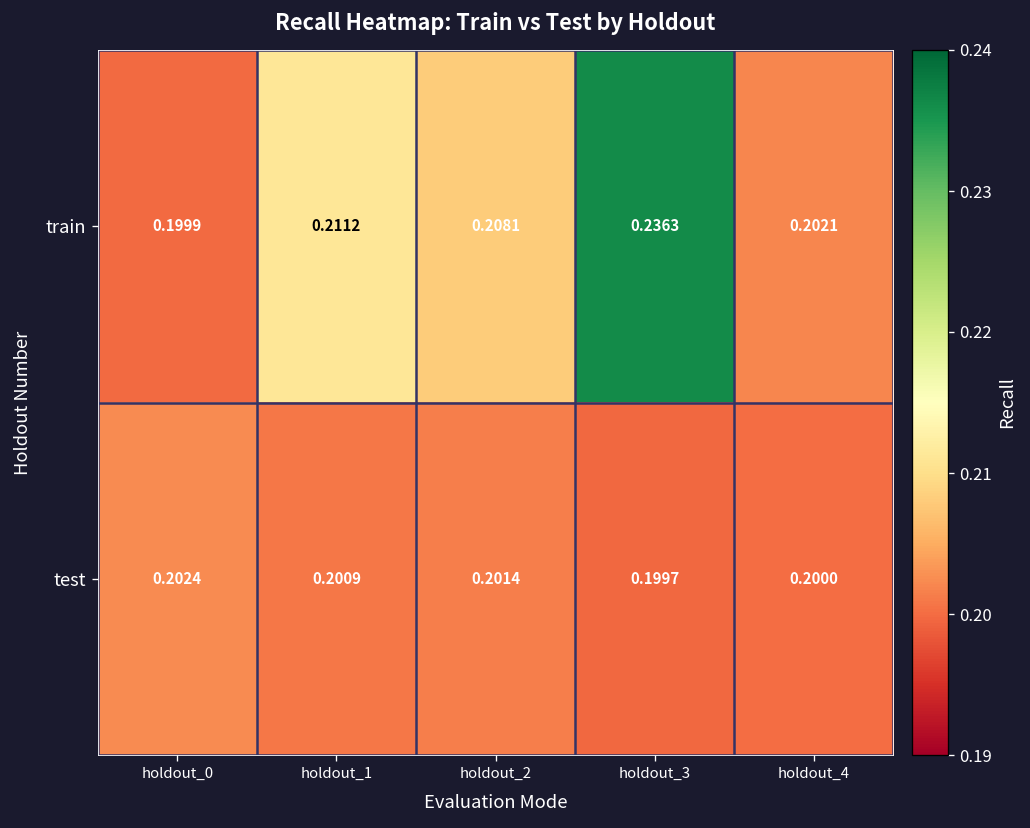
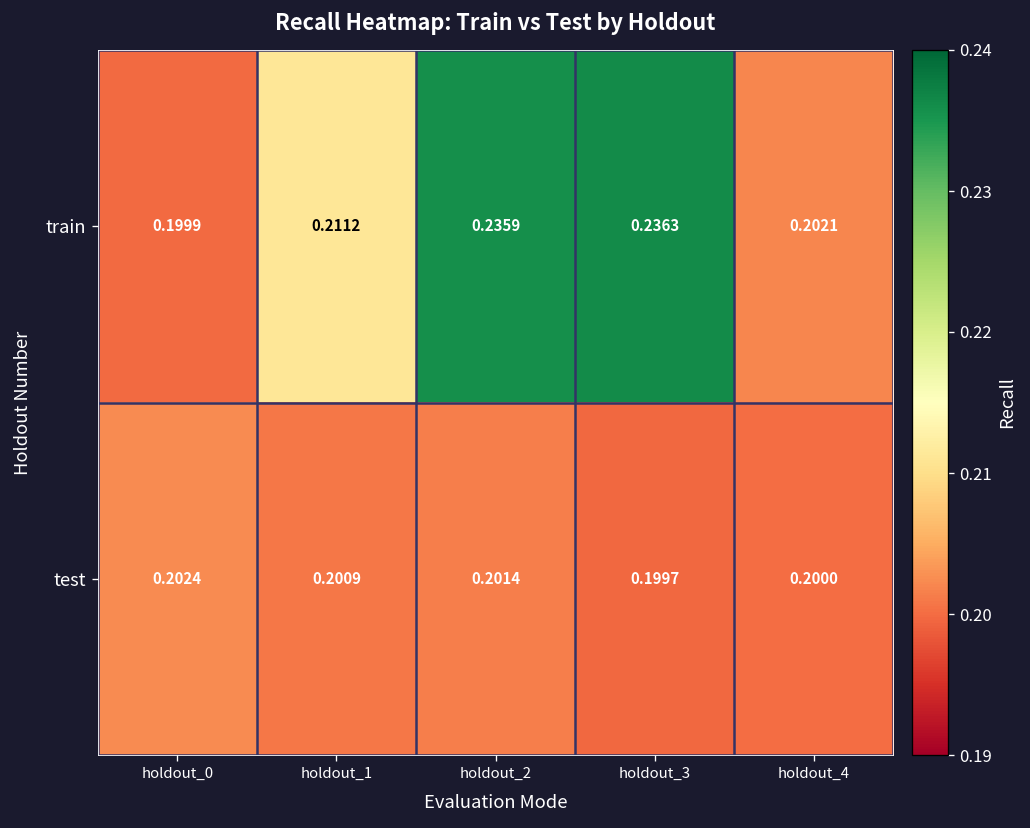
train, holdout_2: 0.2081 -> 0.2359
